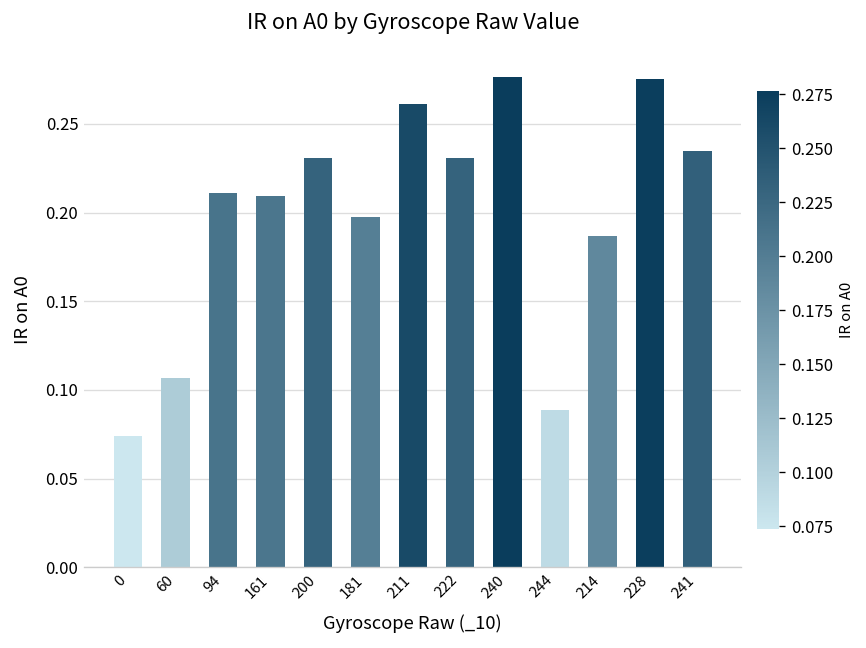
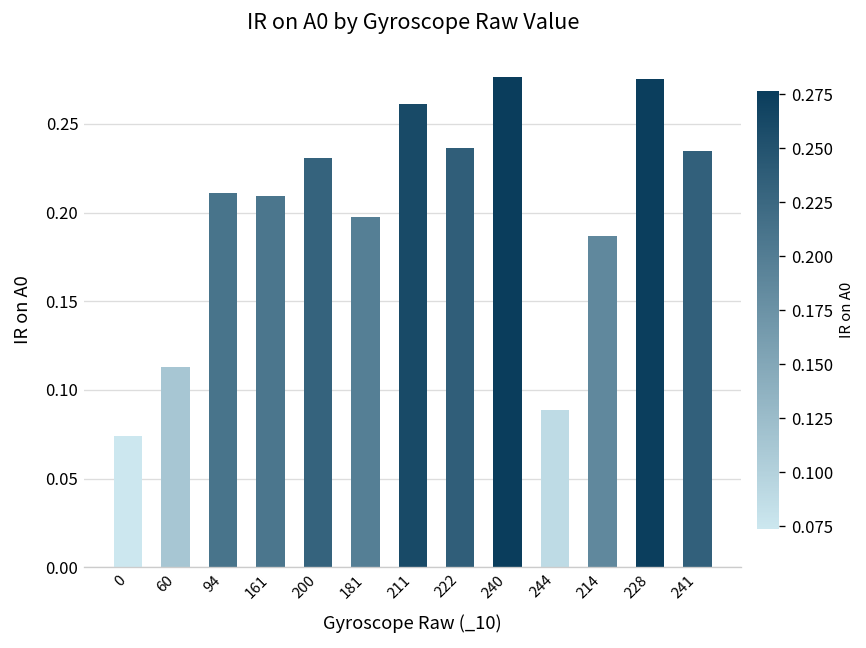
60: 0.107 -> 0.113
222: 0.231 -> 0.237
